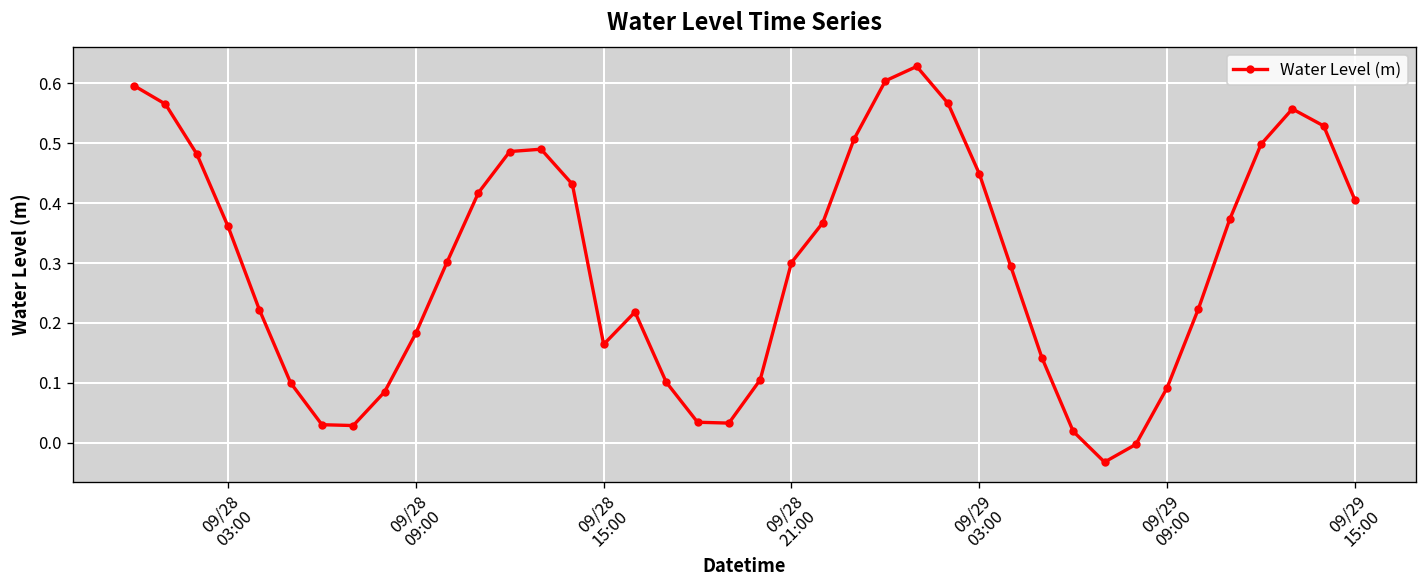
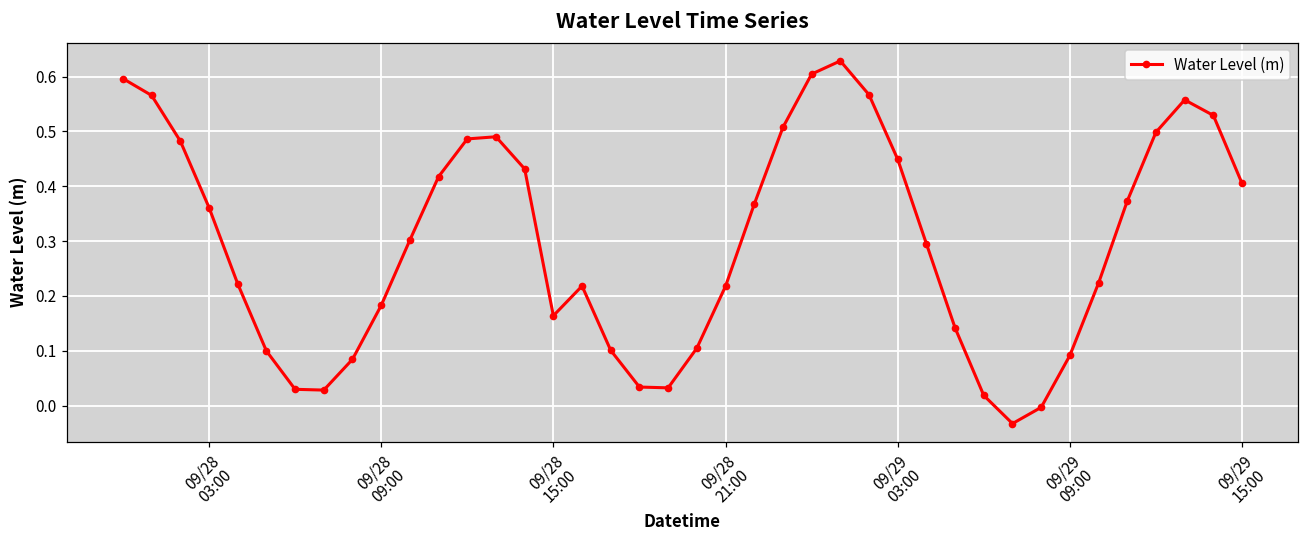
09/28 21:00: 0.30 -> 0.22
